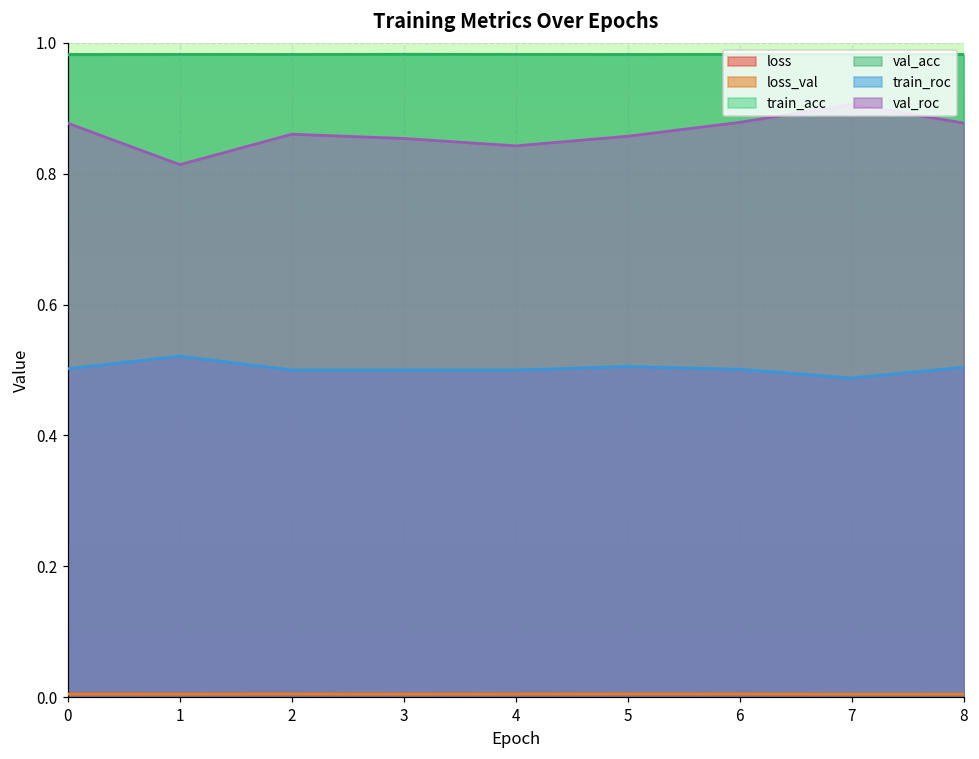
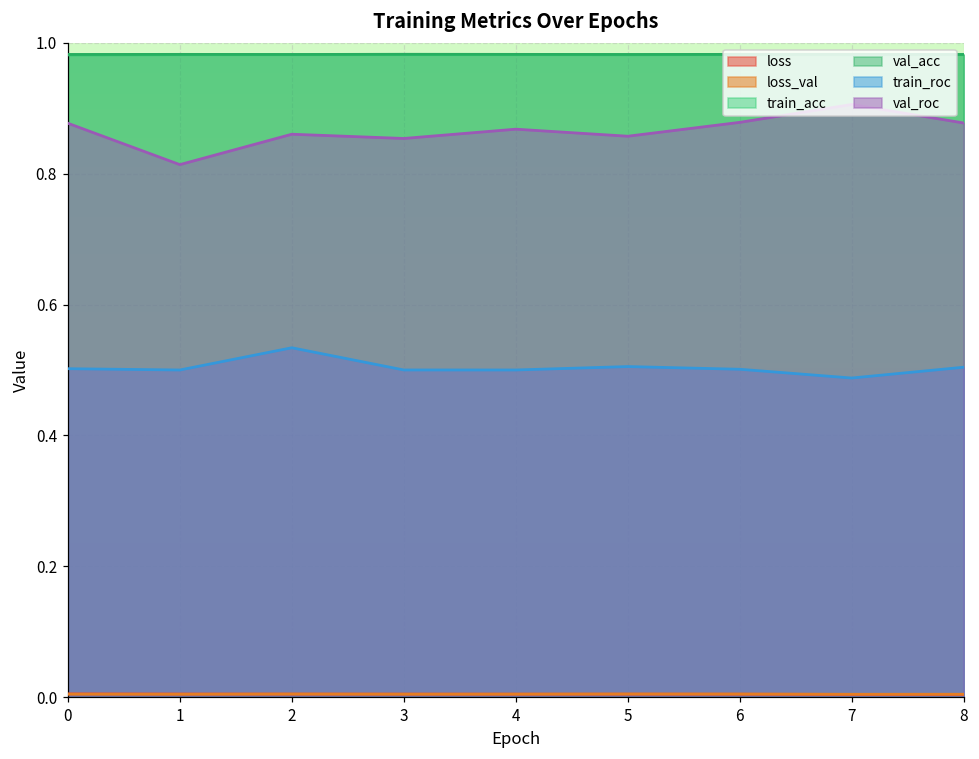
train_roc, 1: 0.52 -> 0.50
train_roc, 2: 0.50 -> 0.53
val_roc, 4: 0.84 -> 0.87
